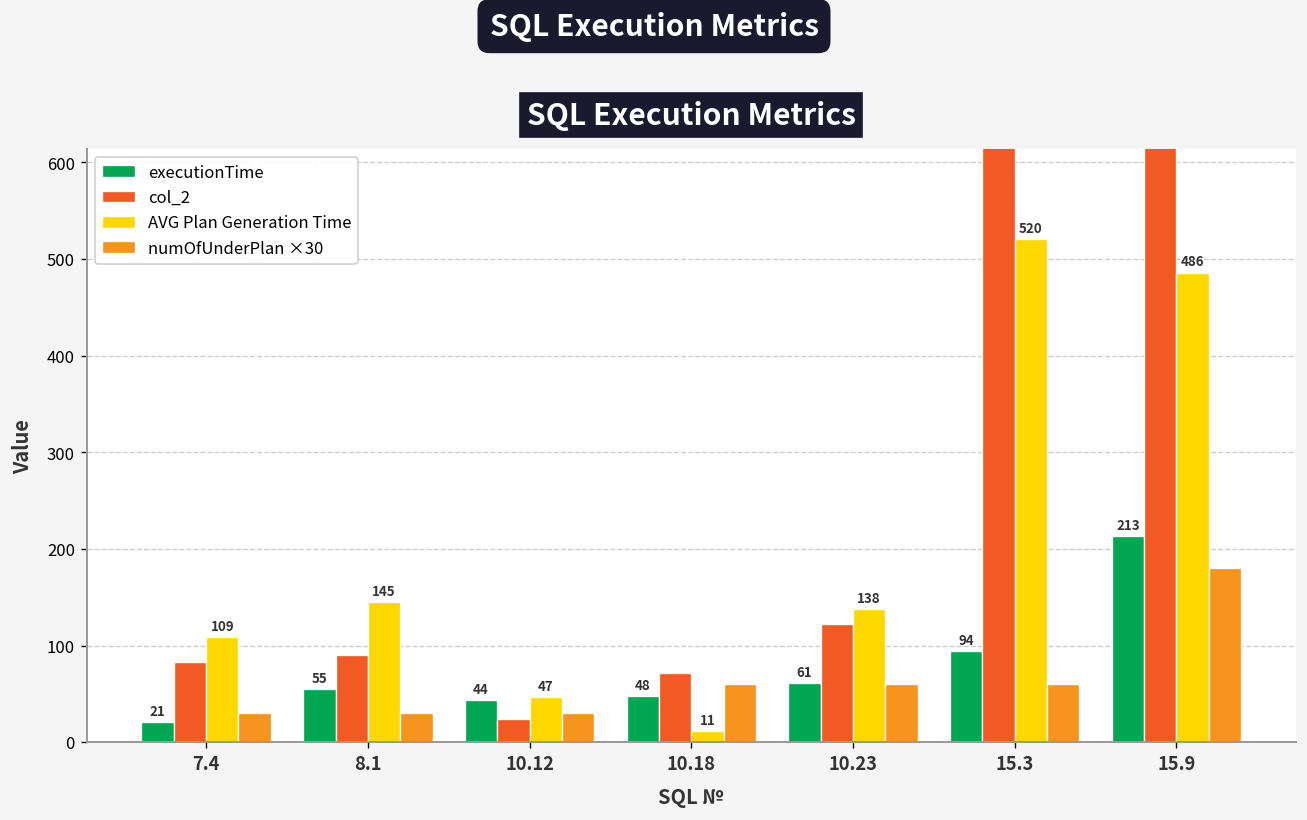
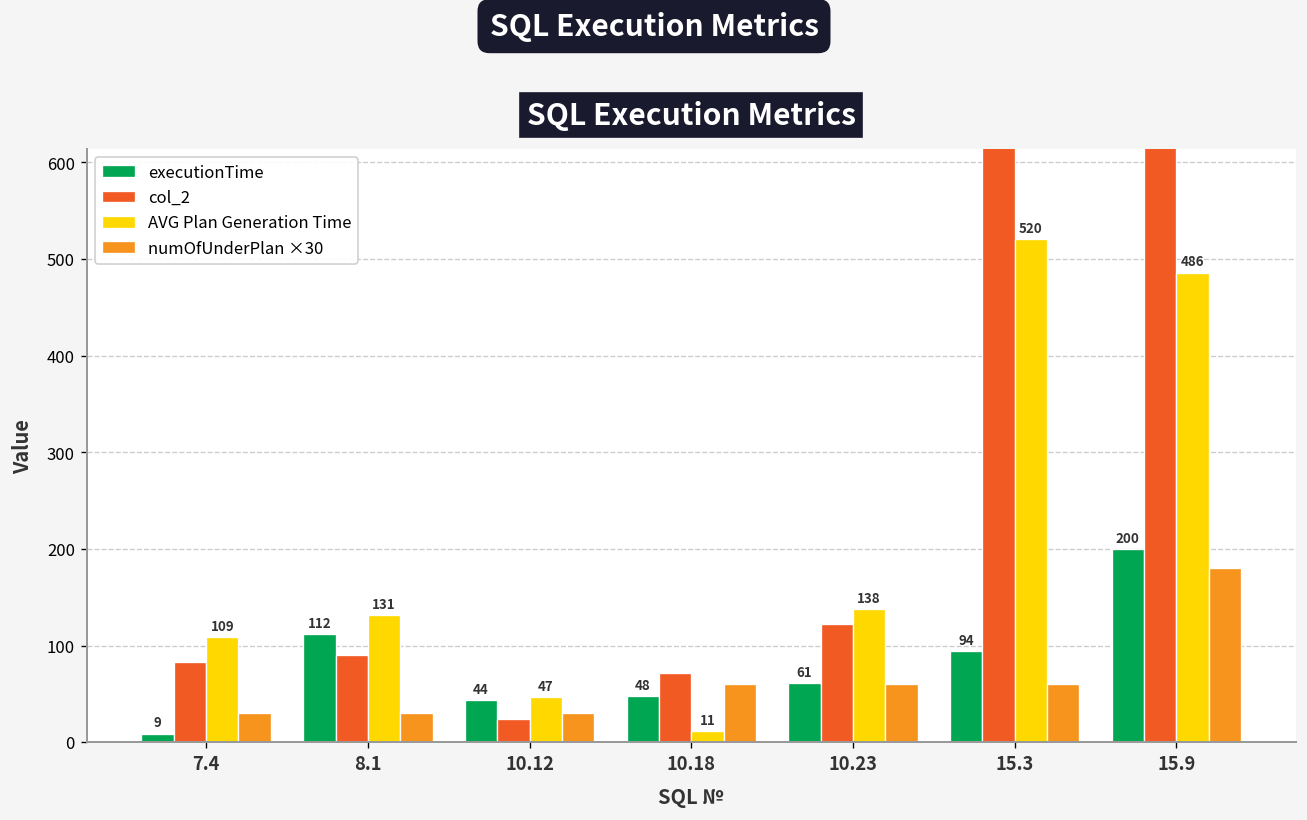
executionTime, 7.4: 21 -> 9
executionTime, 8.1: 55 -> 112
AVG Plan Generation Time, 8.1: 145 -> 131
executionTime, 15.9: 213 -> 200
